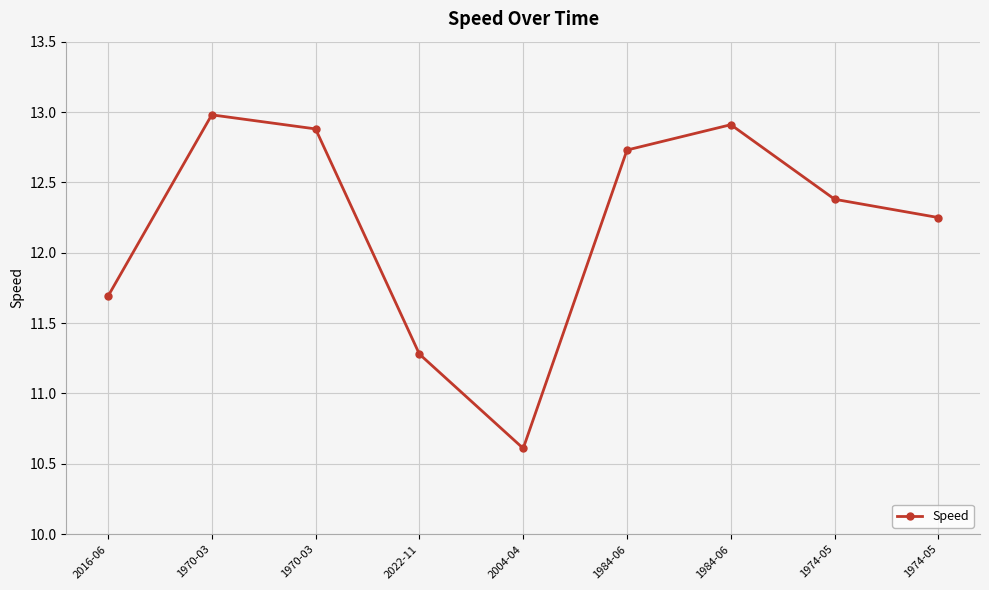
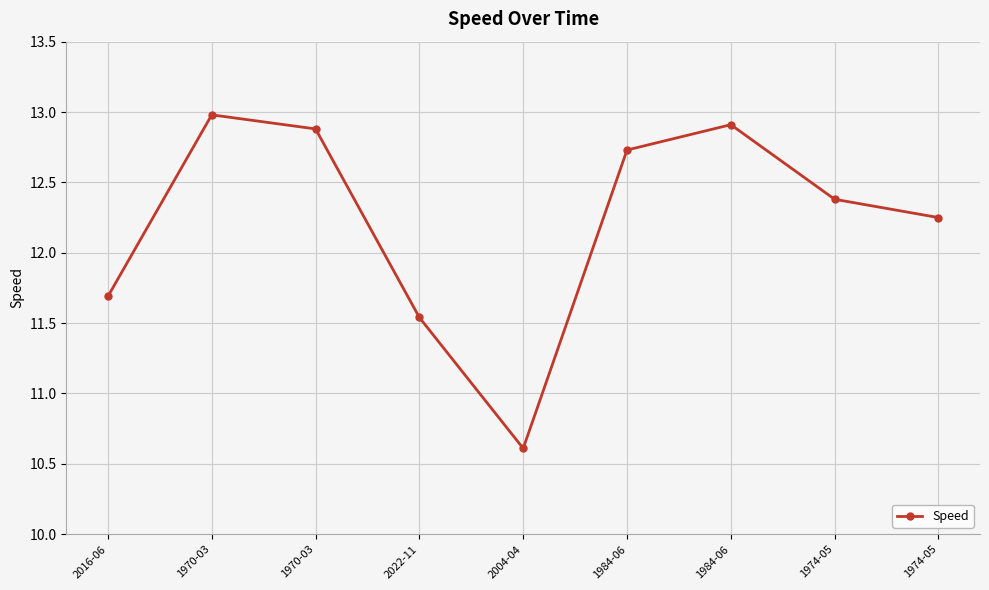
2022-11: 11.28 -> 11.54
